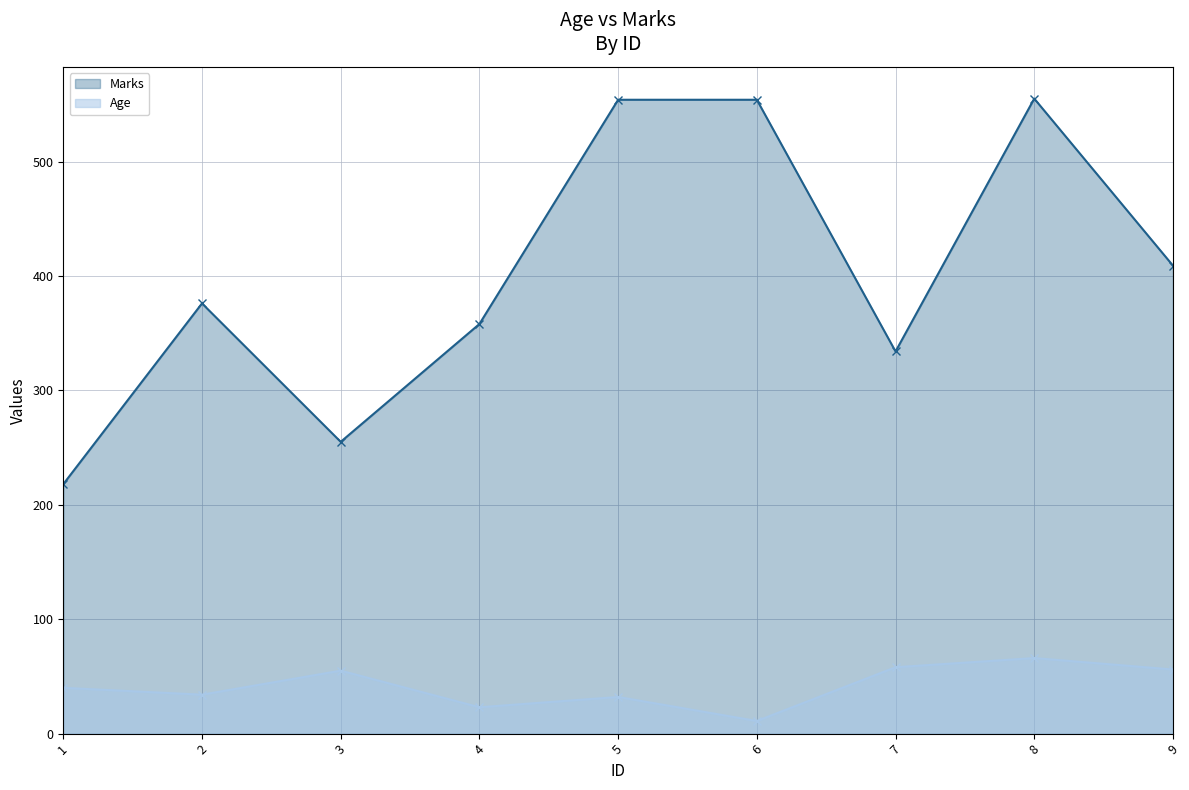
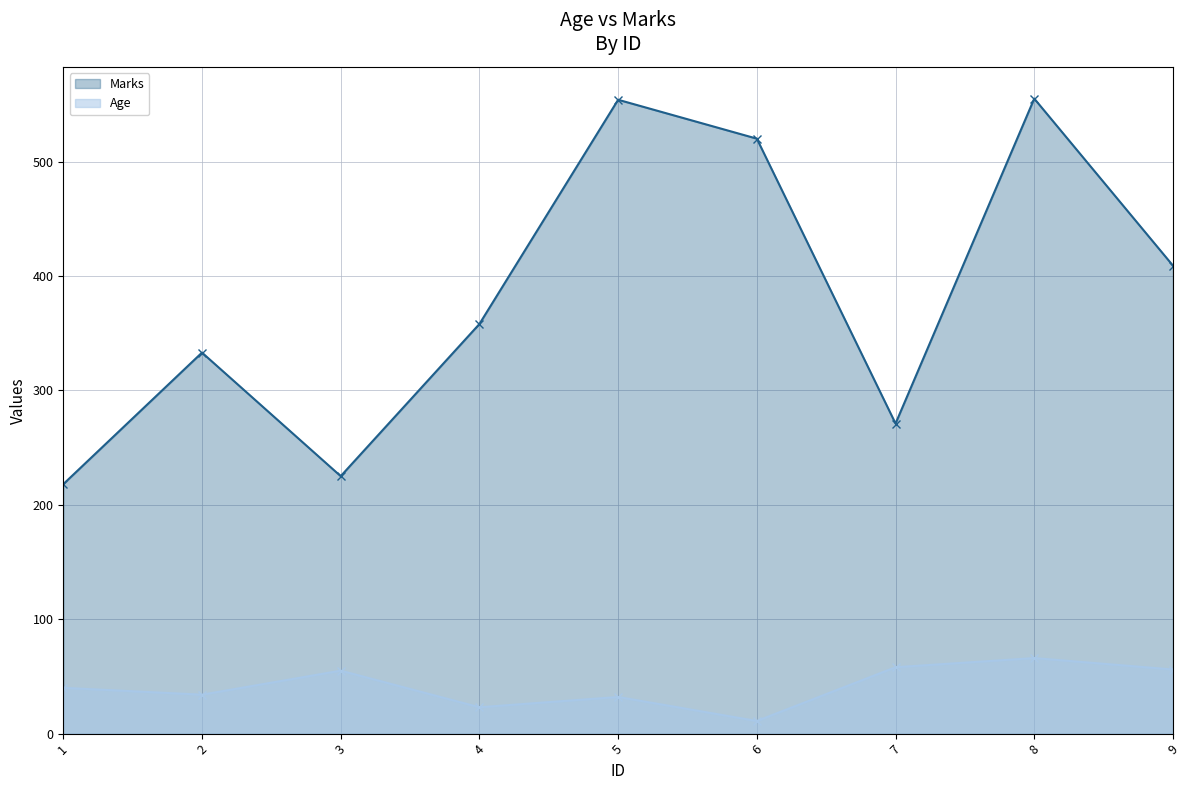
Marks, 2: 376 -> 333
Marks, 3: 255 -> 225
Marks, 6: 554 -> 520
Marks, 7: 334 -> 271
